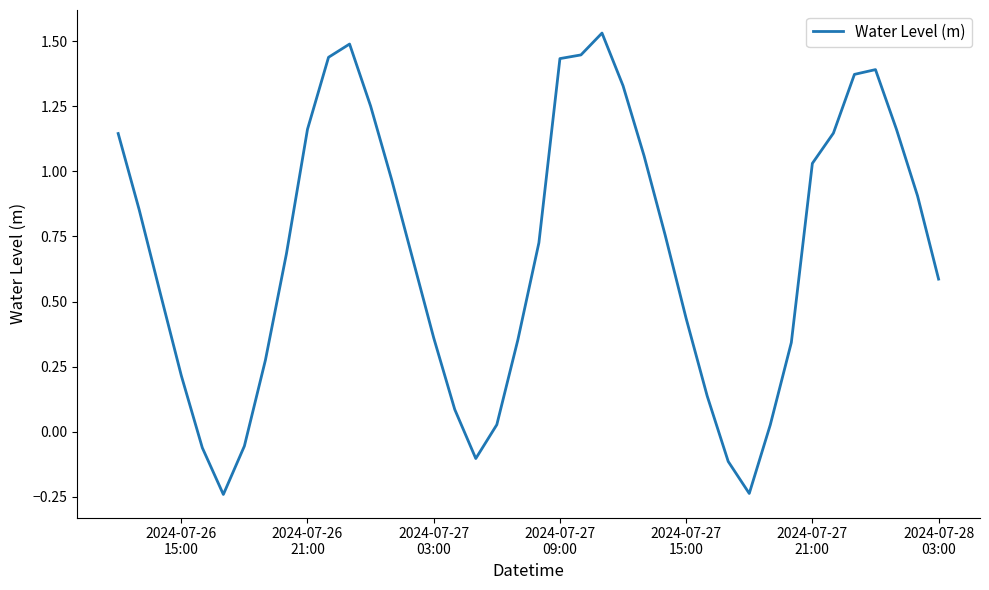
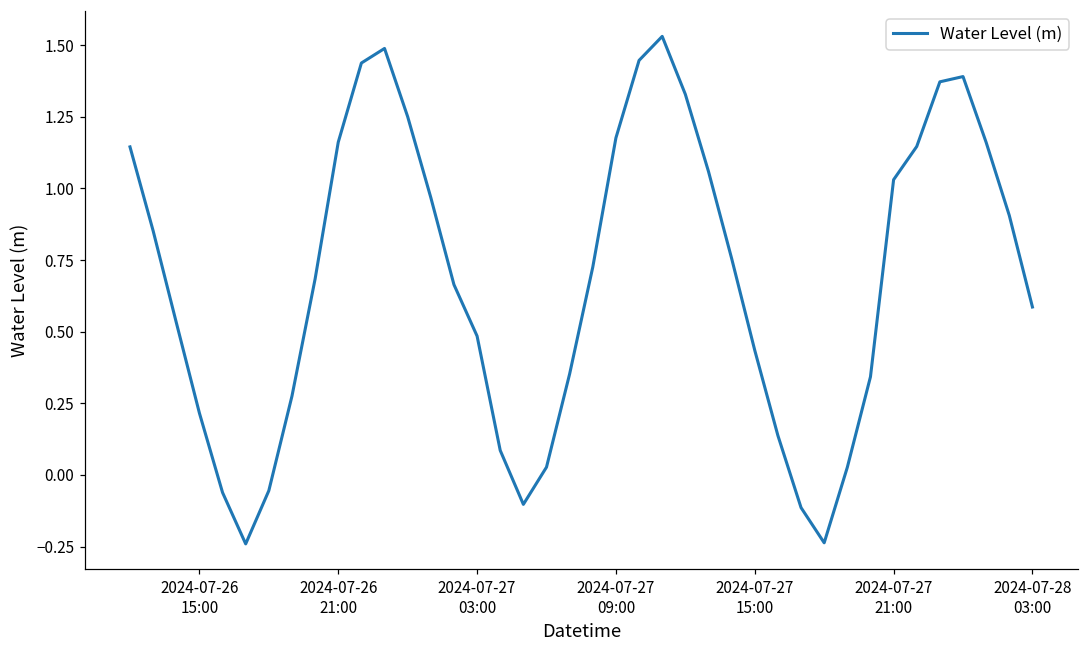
2024-07-27 03:00: 0.36 -> 0.48
2024-07-27 09:00: 1.43 -> 1.18
